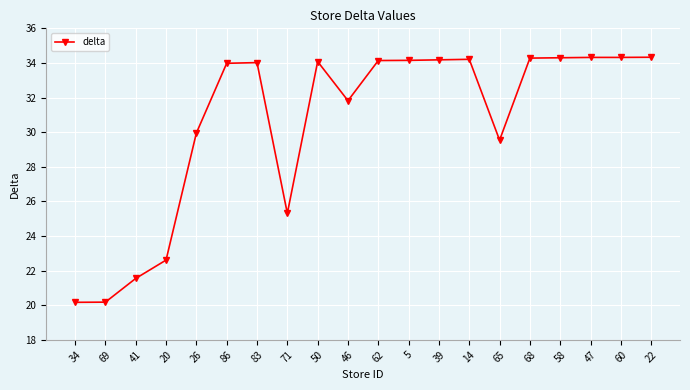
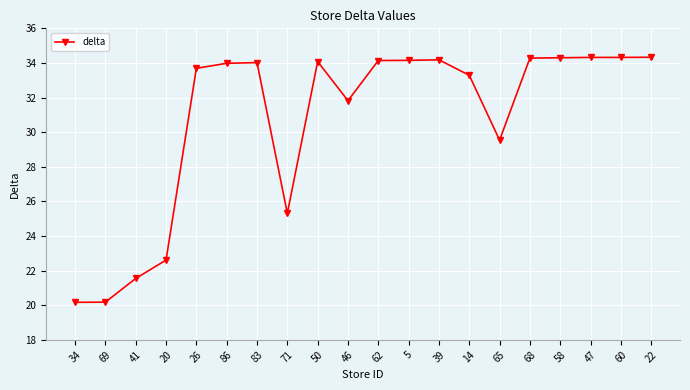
26: 30.0 -> 33.7
14: 34.2 -> 33.3
